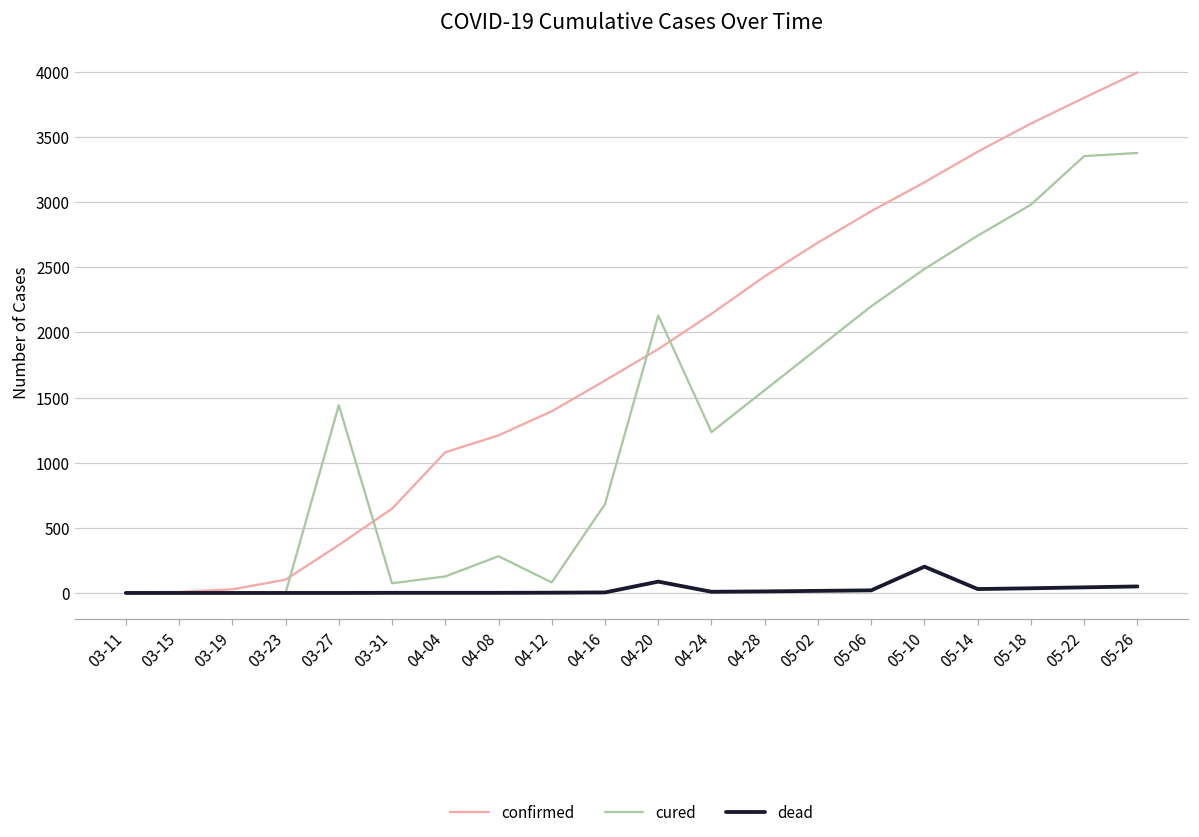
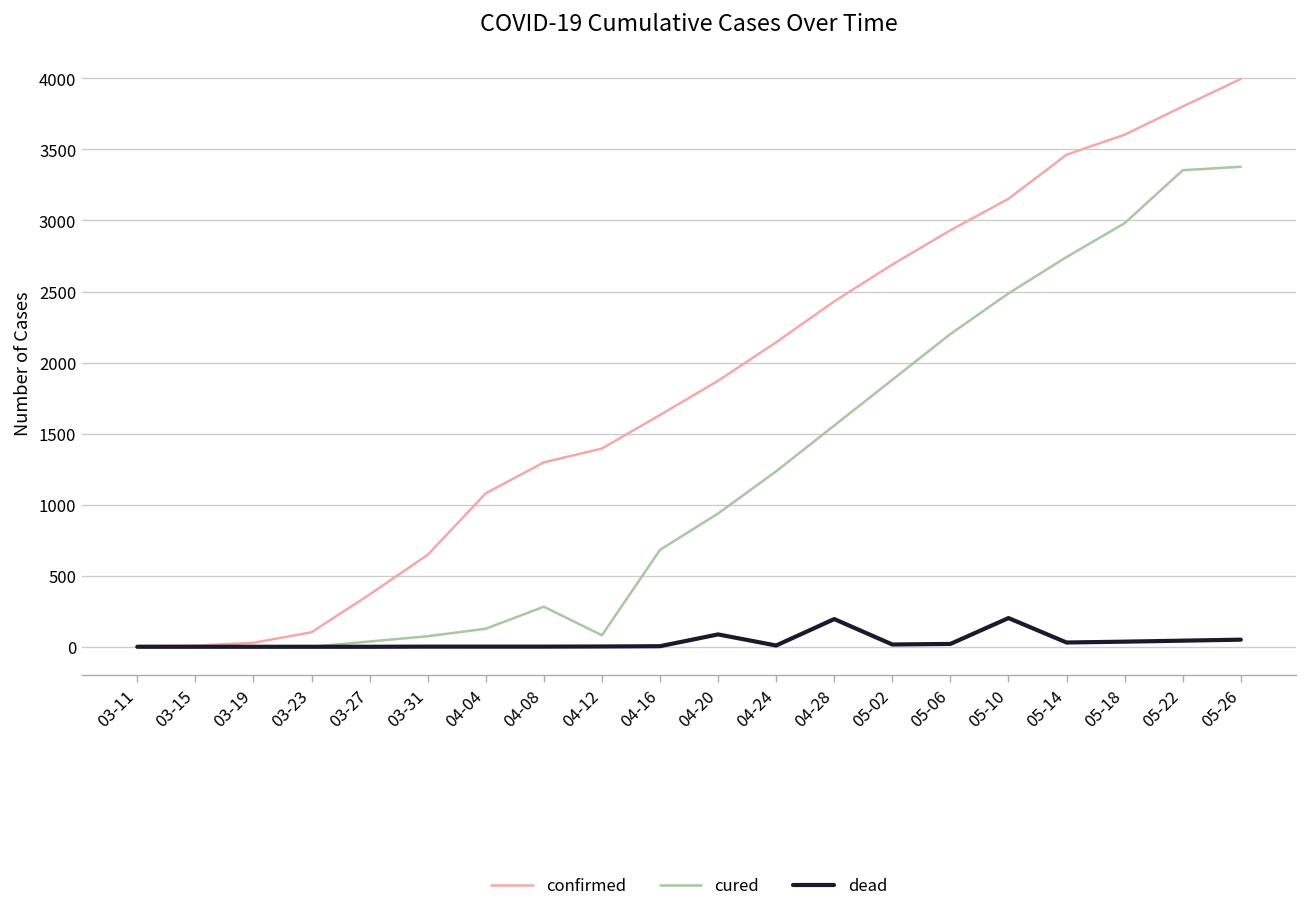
cured, 03-27: 1440 -> 40
confirmed, 04-08: 1210 -> 1300
cured, 04-20: 2130 -> 940
dead, 04-28: 10 -> 200
confirmed, 05-14: 3390 -> 3460
